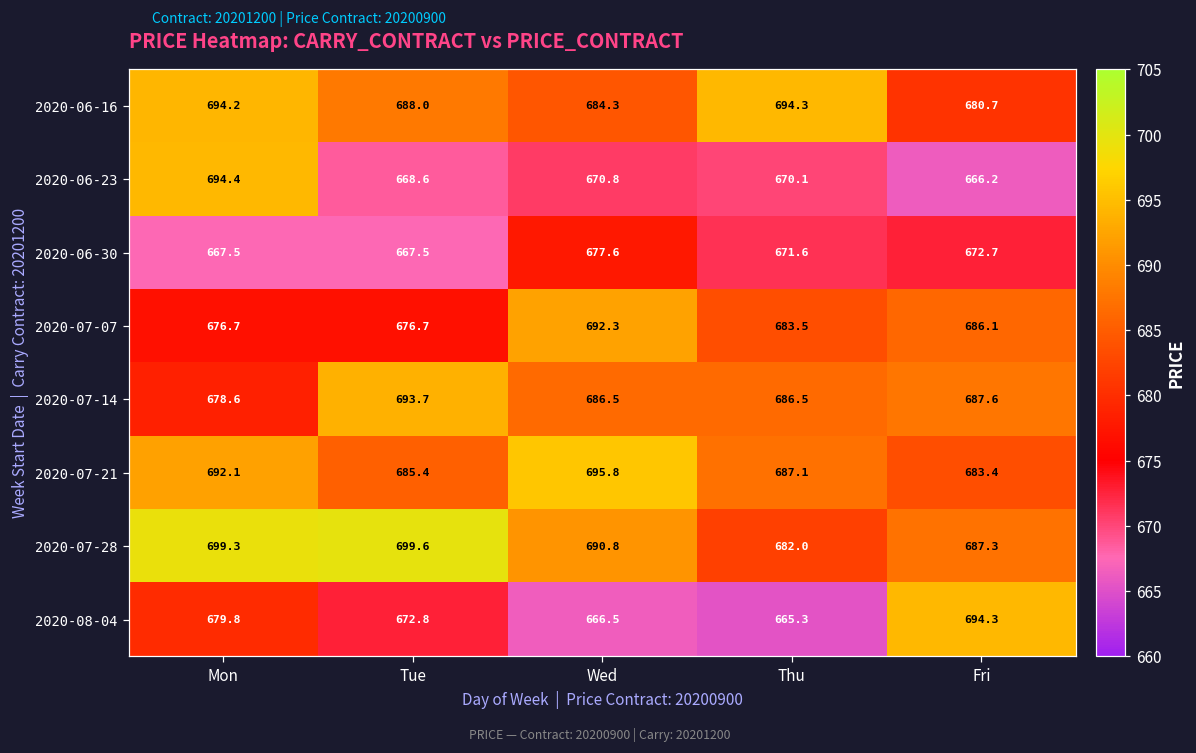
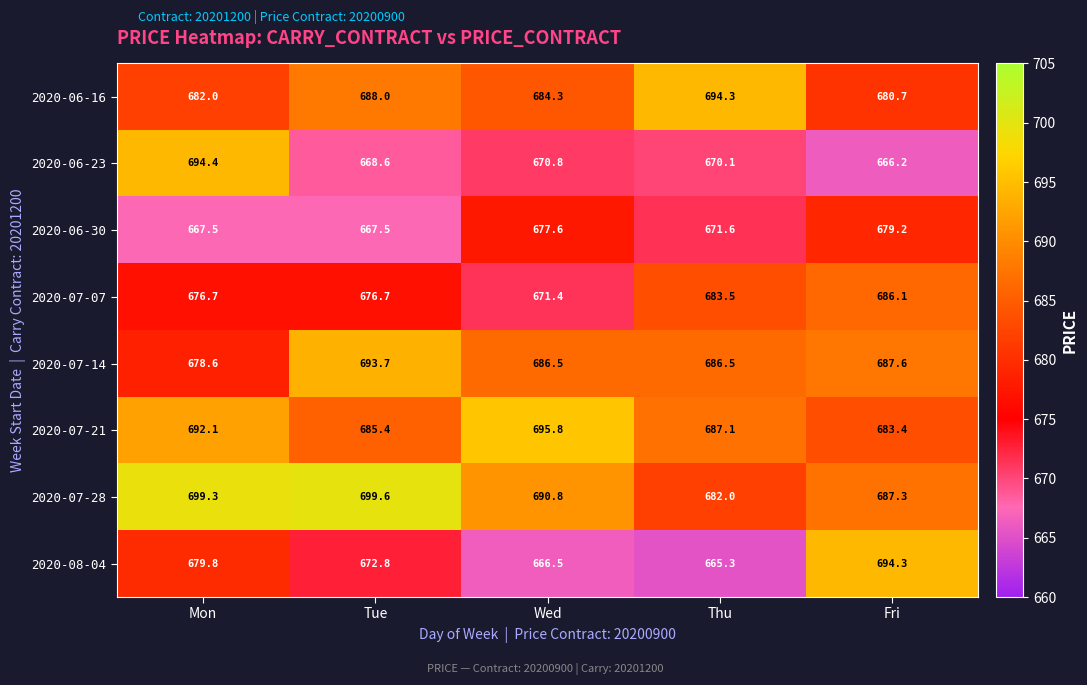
2020-06-16, Mon: 694.2 -> 682.0
2020-06-30, Fri: 672.7 -> 679.2
2020-07-07, Wed: 692.3 -> 671.4
